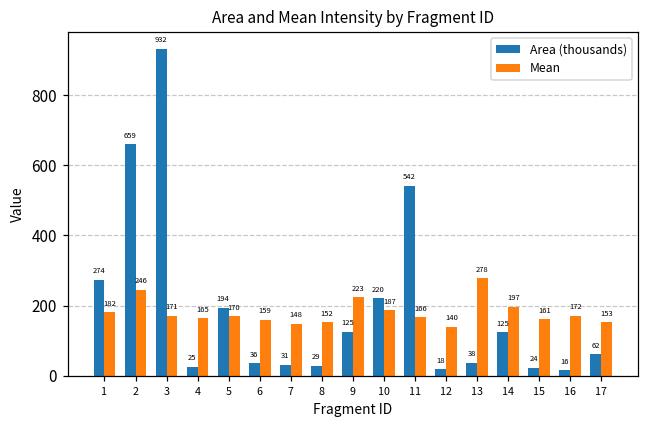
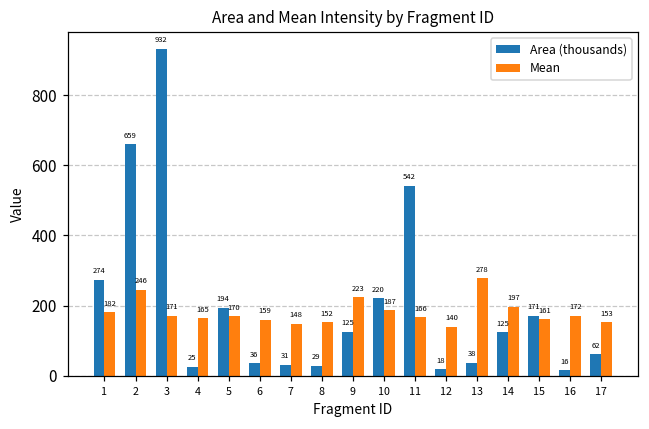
Area (thousands), 15: 24 -> 171
